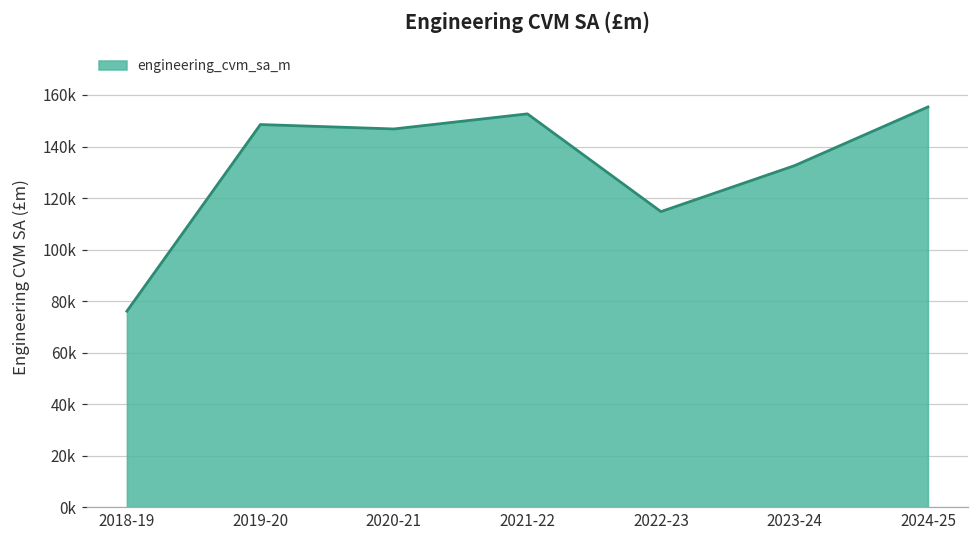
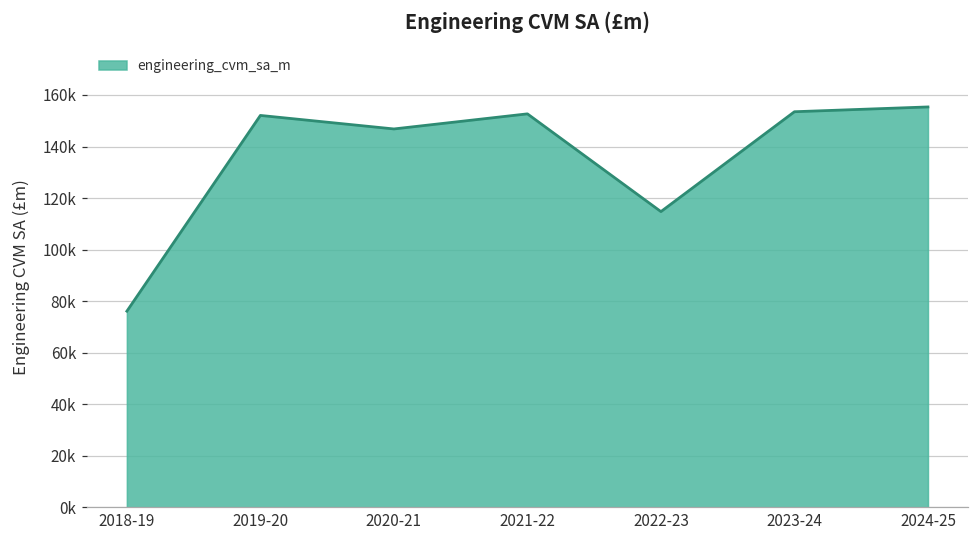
2019-20: 149000 -> 152000
2023-24: 133000 -> 154000
